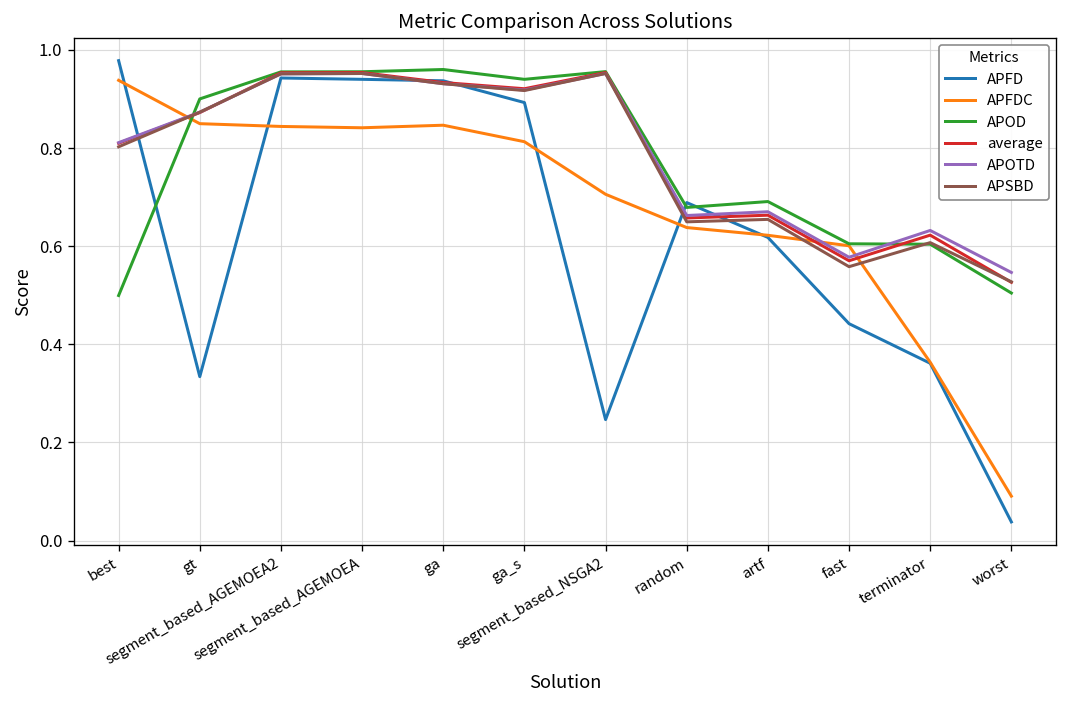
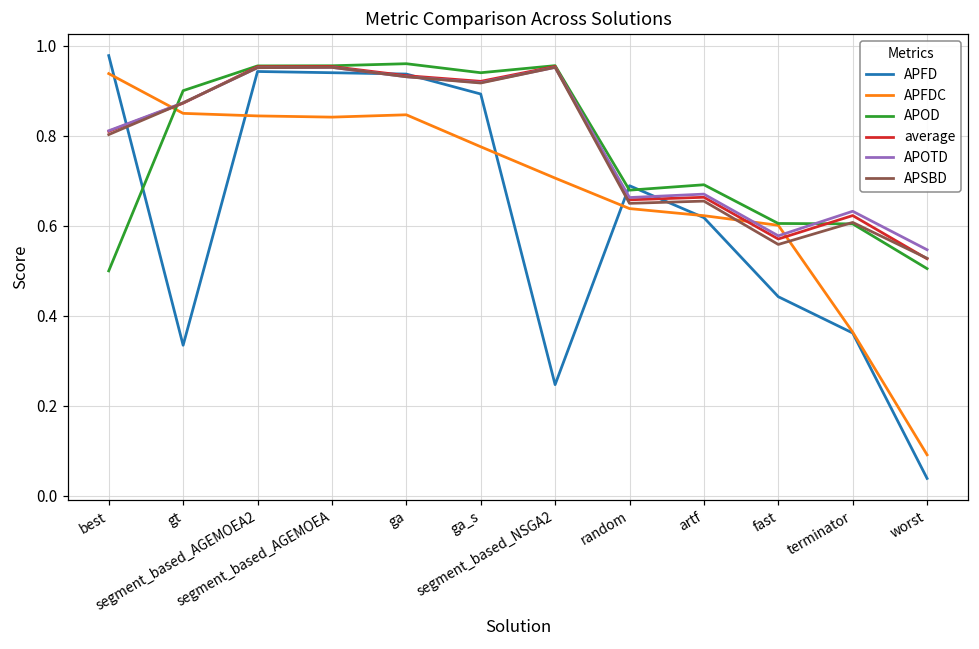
APFDC, ga_s: 0.81 -> 0.78
